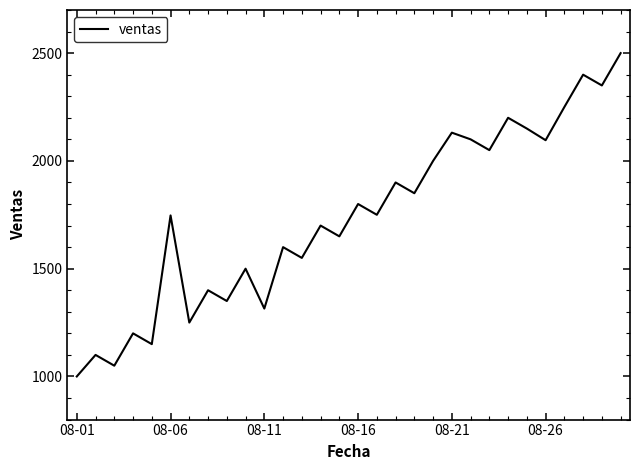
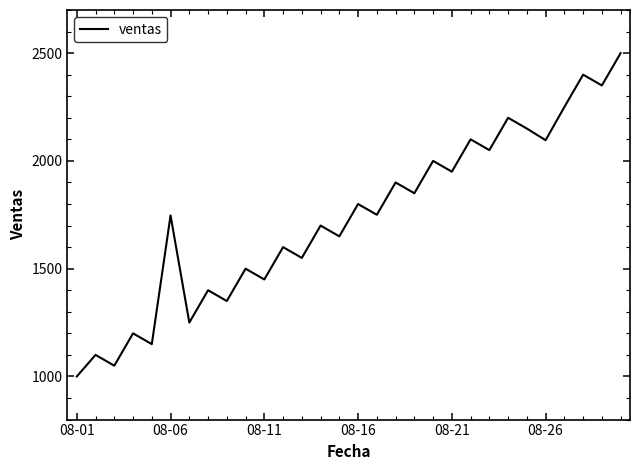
08-11: 1320 -> 1450
08-21: 2130 -> 1950
